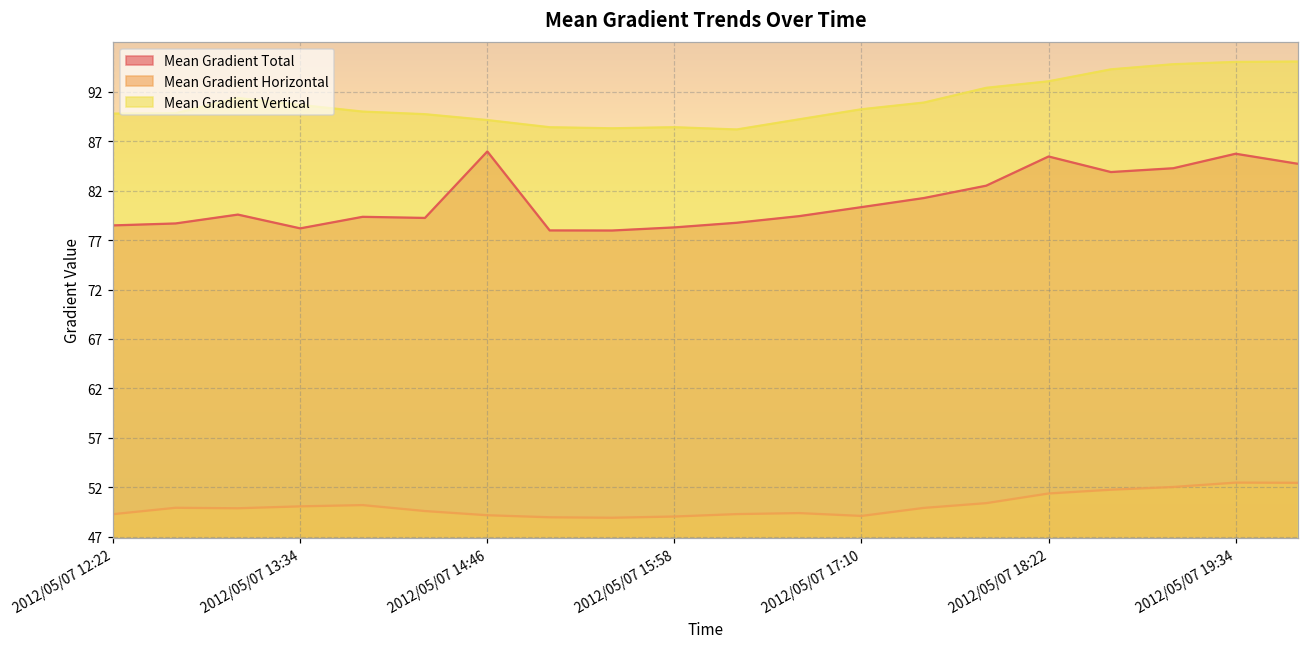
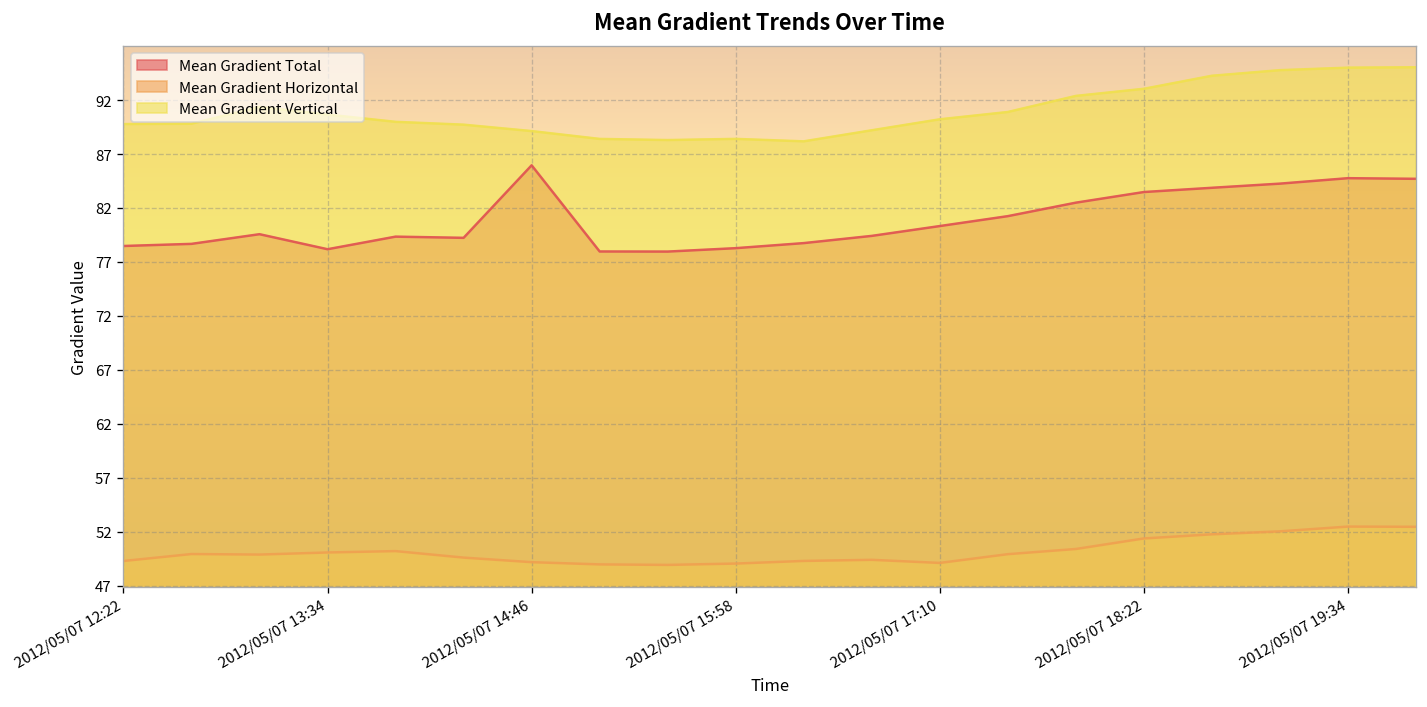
Mean Gradient Total, 2012/05/07 18:22: 85 -> 83
Mean Gradient Total, 2012/05/07 19:34: 86 -> 85
